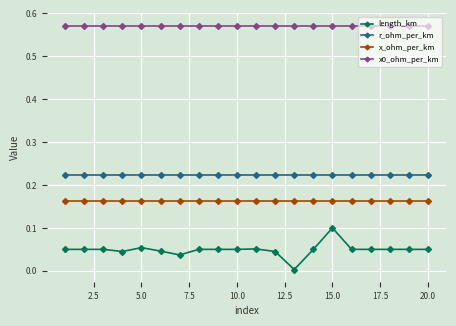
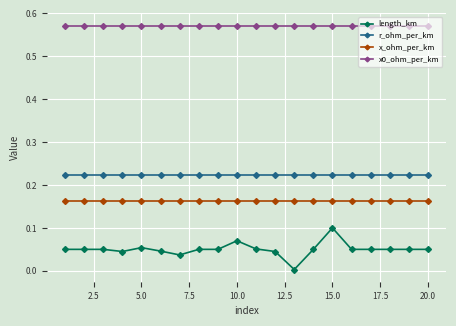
length_km, 10.0: 0.05 -> 0.07
